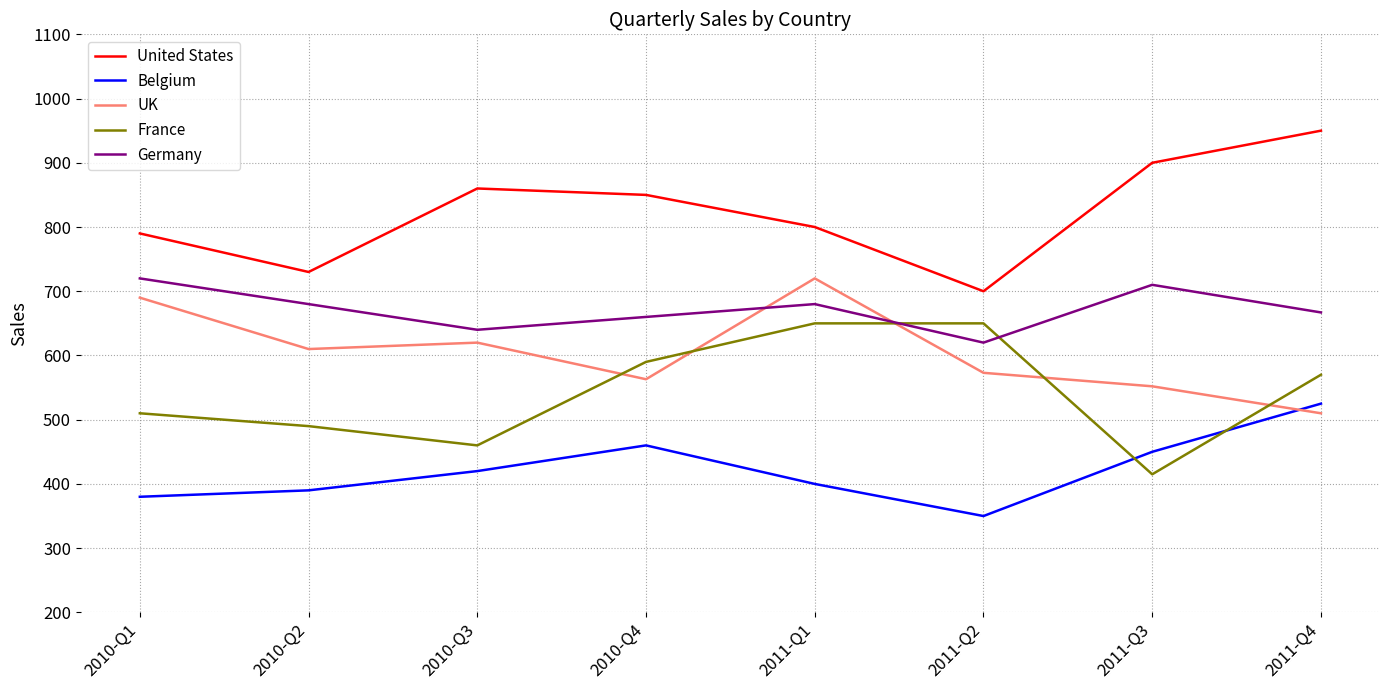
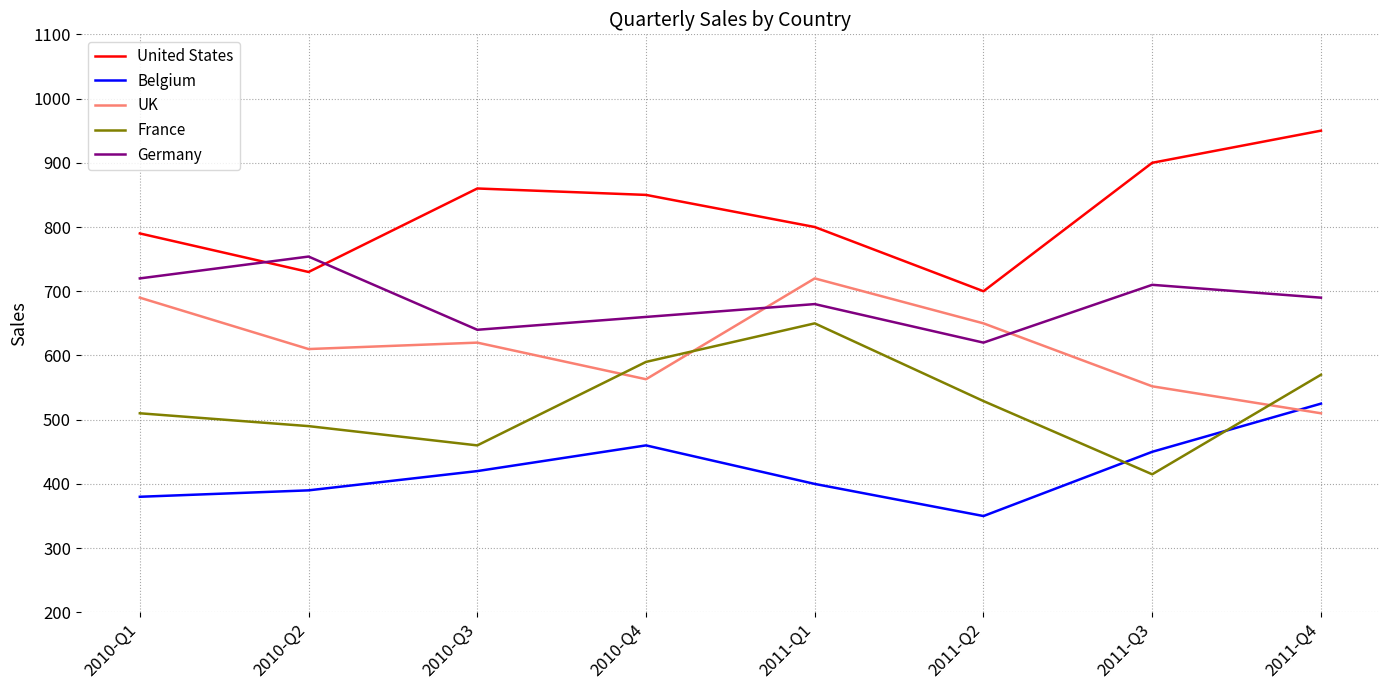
Germany, 2010-Q2: 680 -> 750
UK, 2011-Q2: 570 -> 650
France, 2011-Q2: 650 -> 530
Germany, 2011-Q4: 670 -> 690
